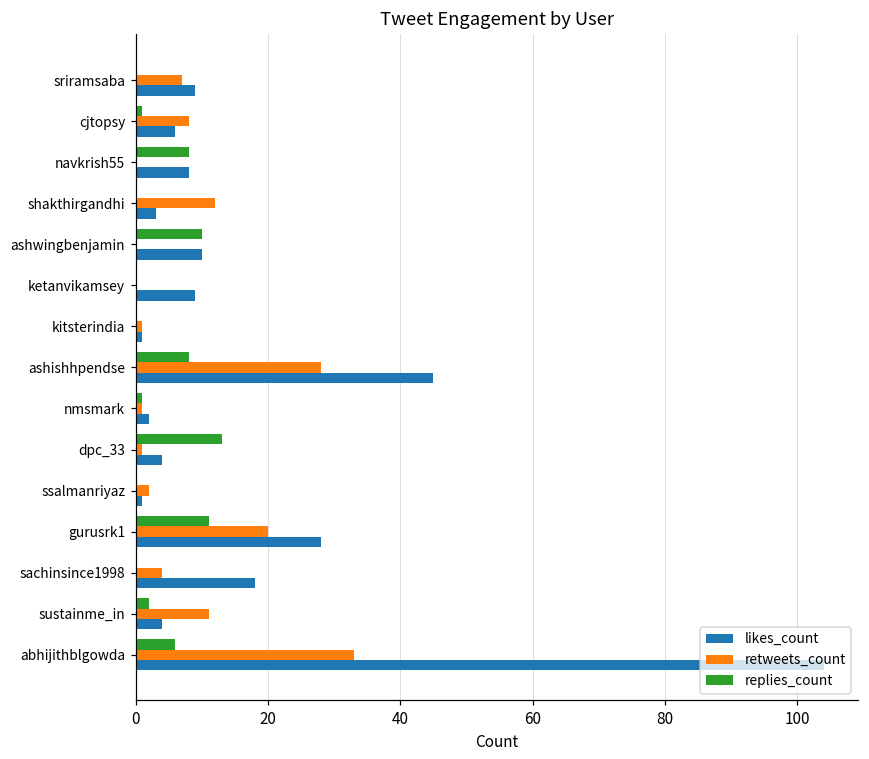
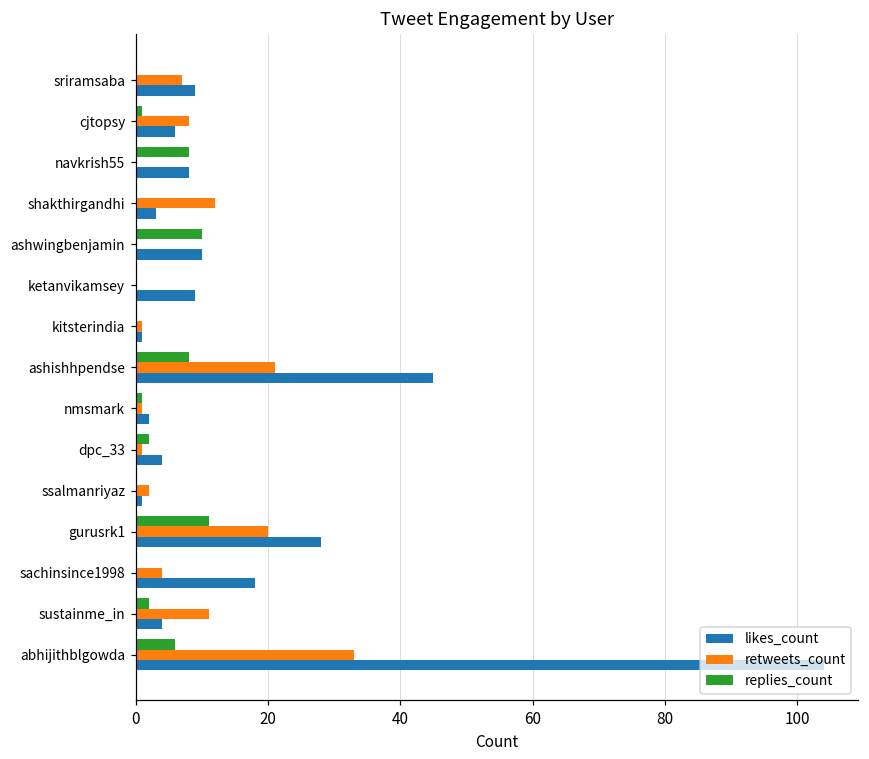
retweets_count, ashishhpendse: 28 -> 21
replies_count, dpc_33: 13 -> 2
